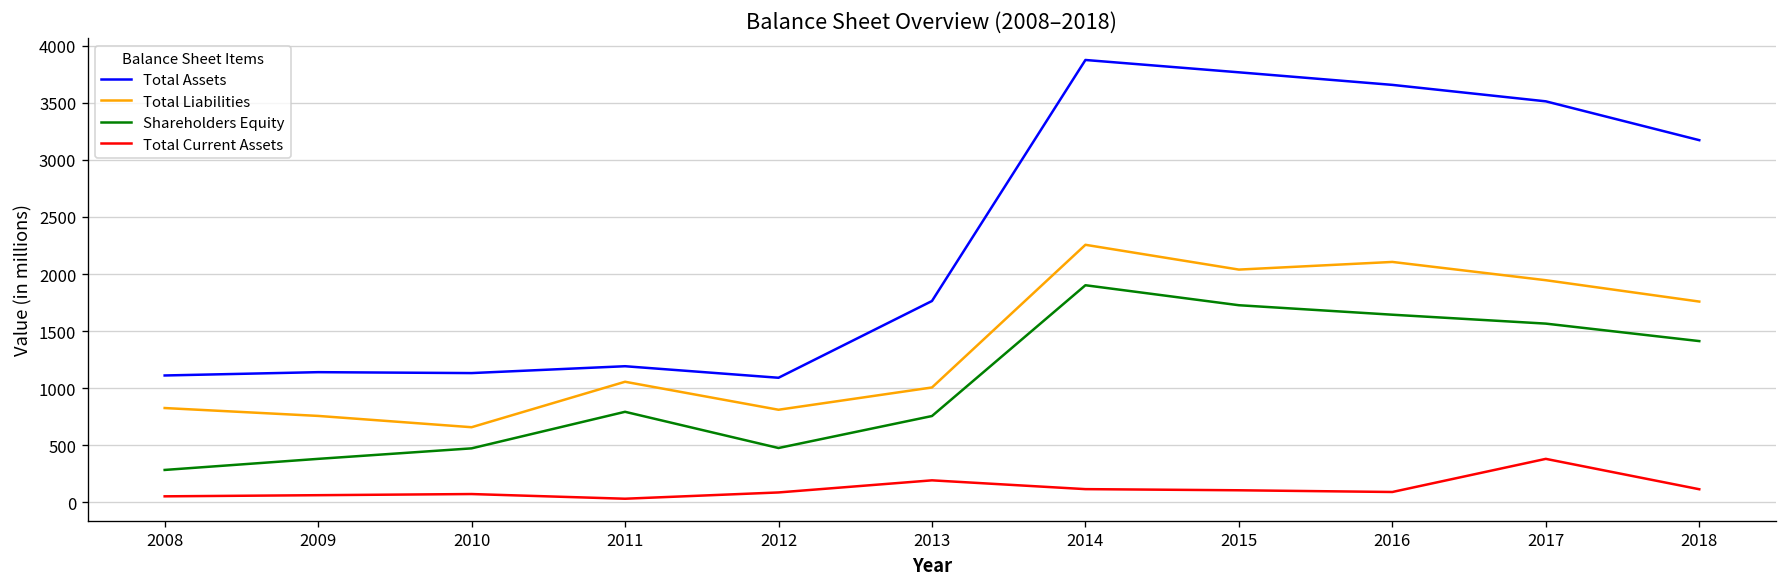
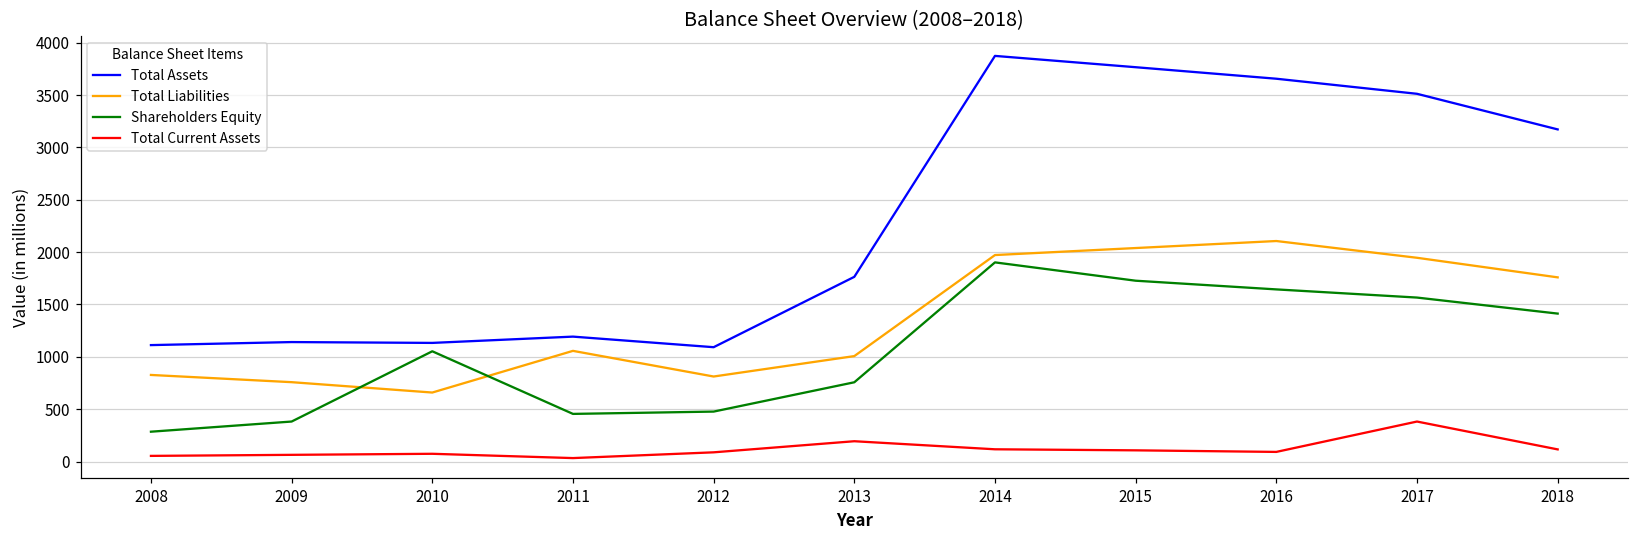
Shareholders Equity, 2010: 500 -> 1100
Shareholders Equity, 2011: 800 -> 500
Total Liabilities, 2014: 2300 -> 2000
